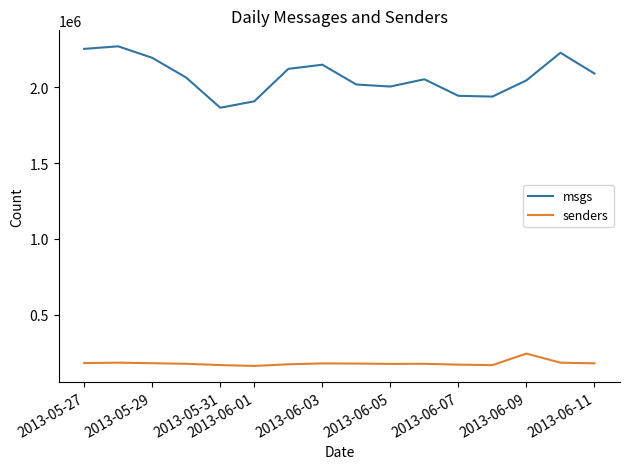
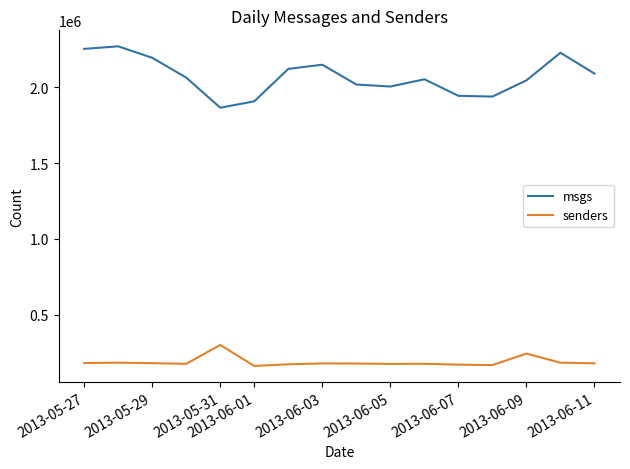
senders, 2013-05-31: 170000 -> 300000
